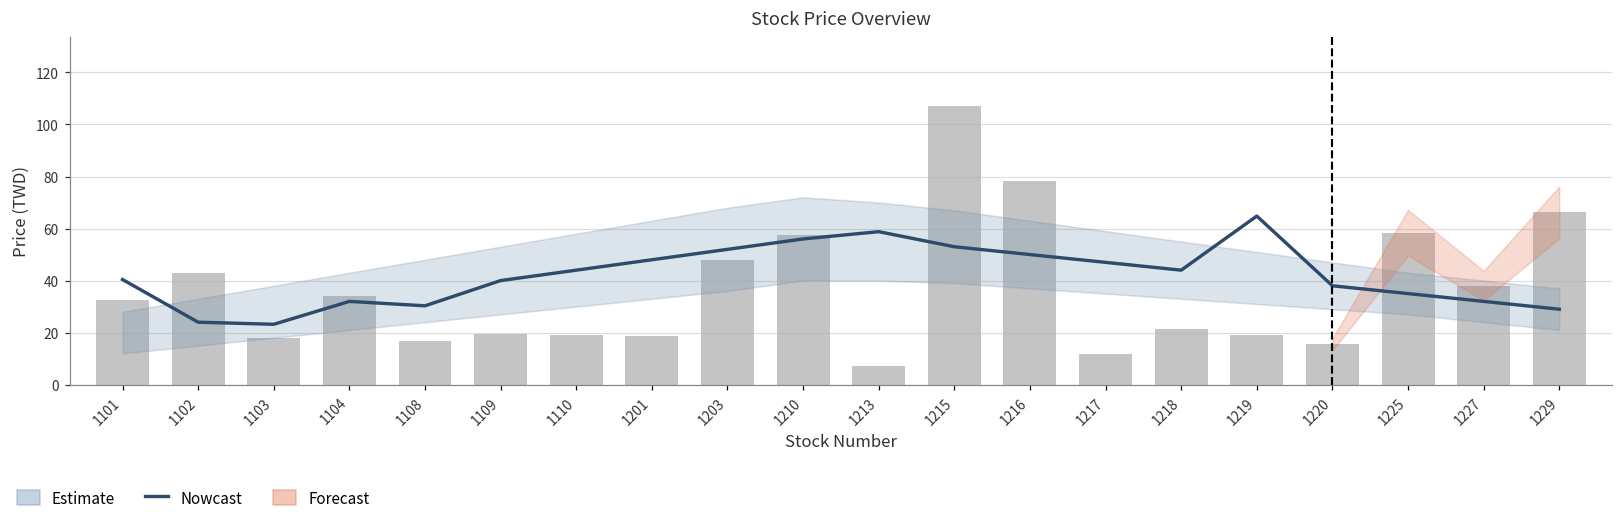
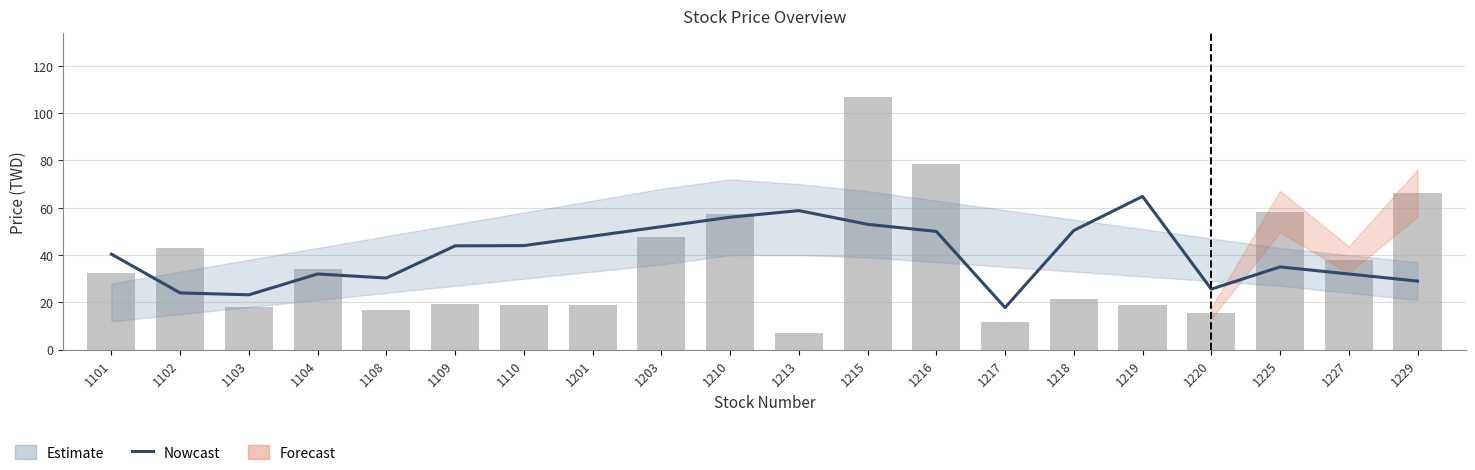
Nowcast, 1109: 40 -> 44
Nowcast, 1217: 47 -> 18
Nowcast, 1218: 44 -> 50
Nowcast, 1220: 38 -> 26
